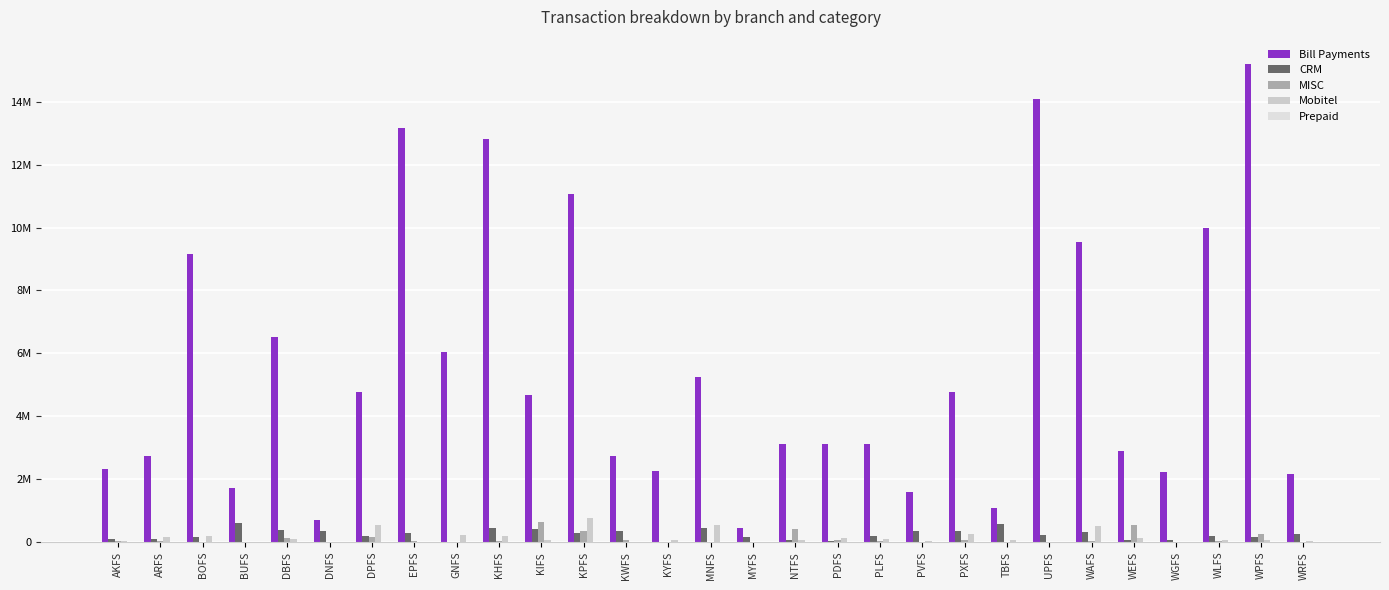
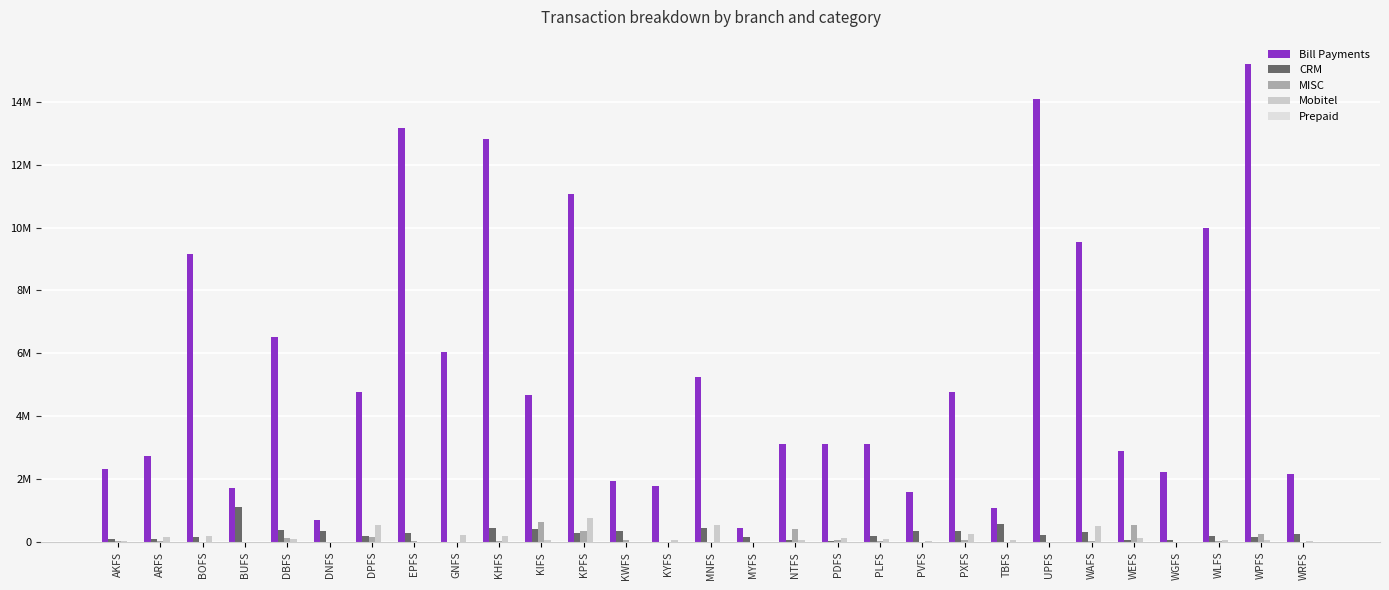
CRM, BUFS: 600000 -> 1100000
Bill Payments, KWFS: 2700000 -> 1900000
Bill Payments, KYFS: 2300000 -> 1800000
